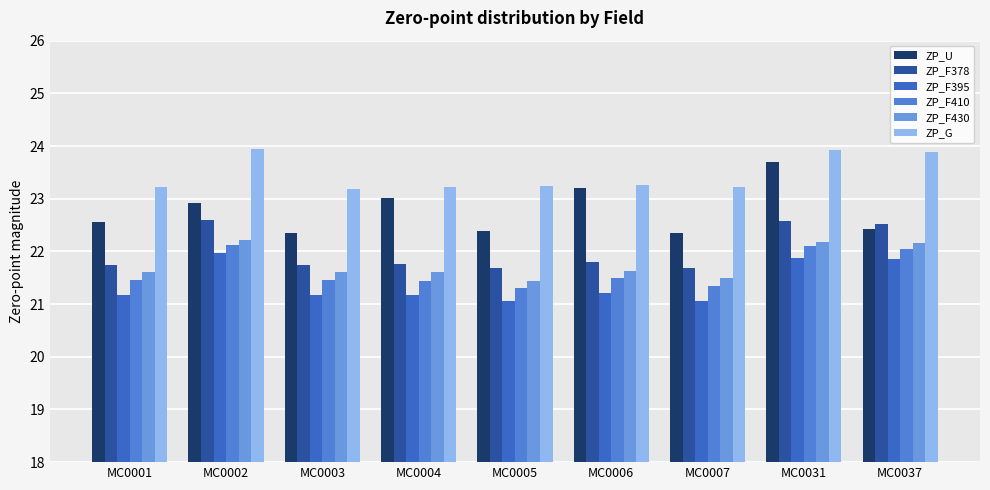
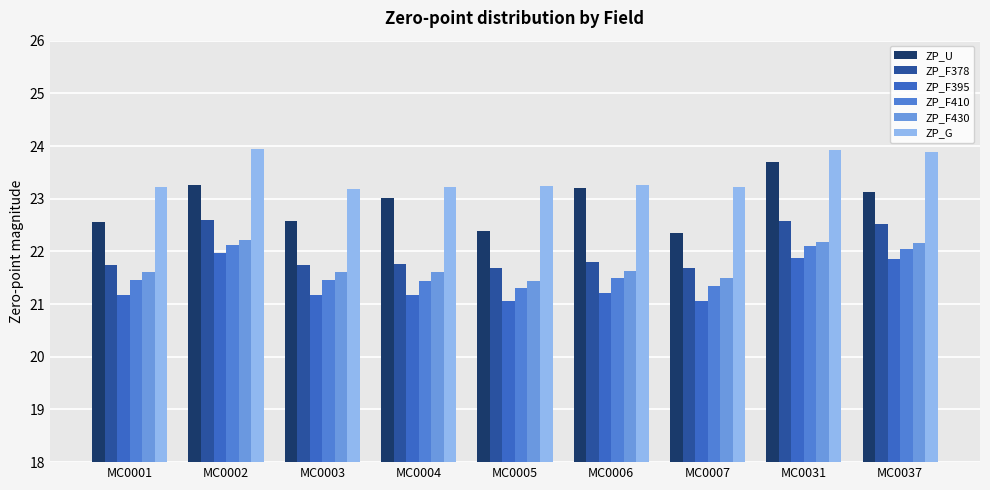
ZP_U, MC0002: 22.9 -> 23.3
ZP_U, MC0003: 22.3 -> 22.6
ZP_U, MC0037: 22.4 -> 23.1
